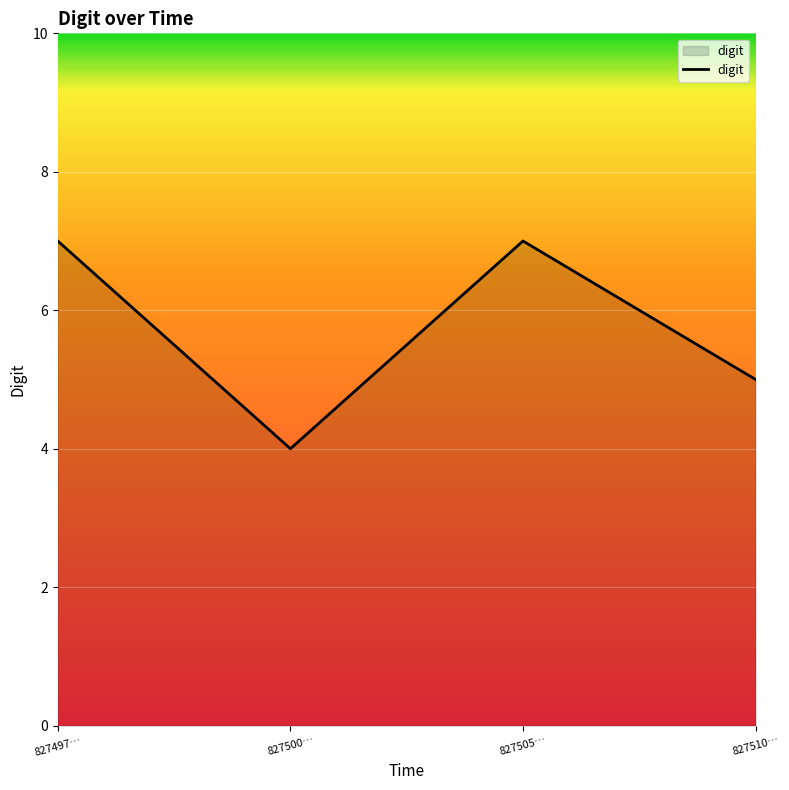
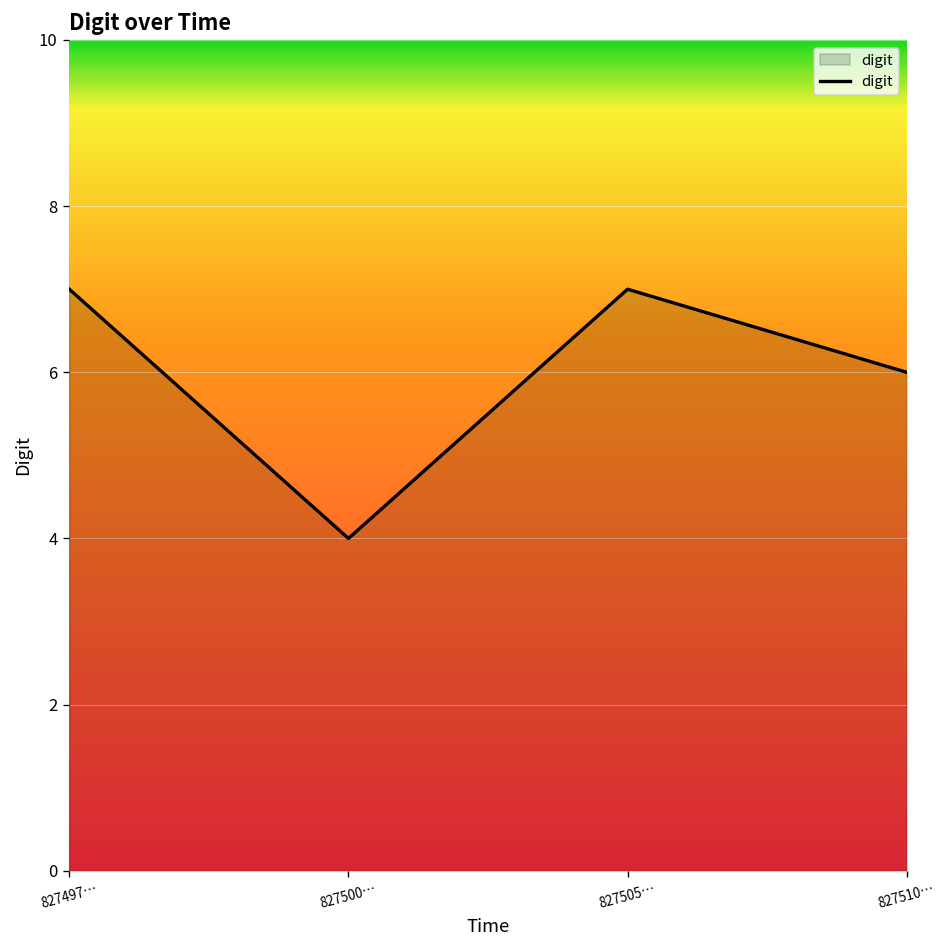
827510…: 5 -> 6
